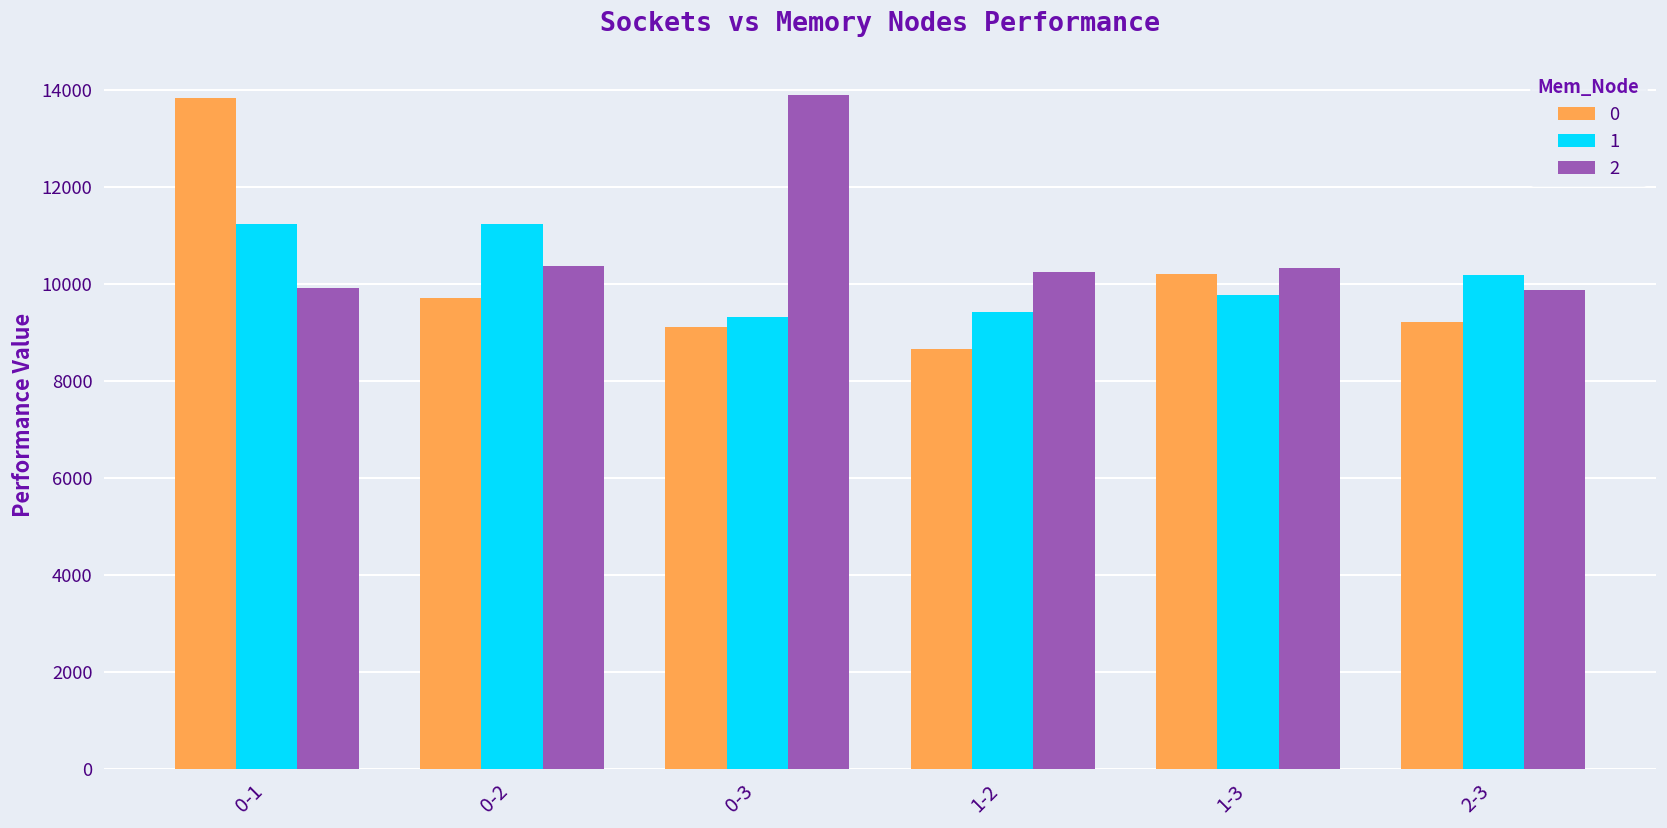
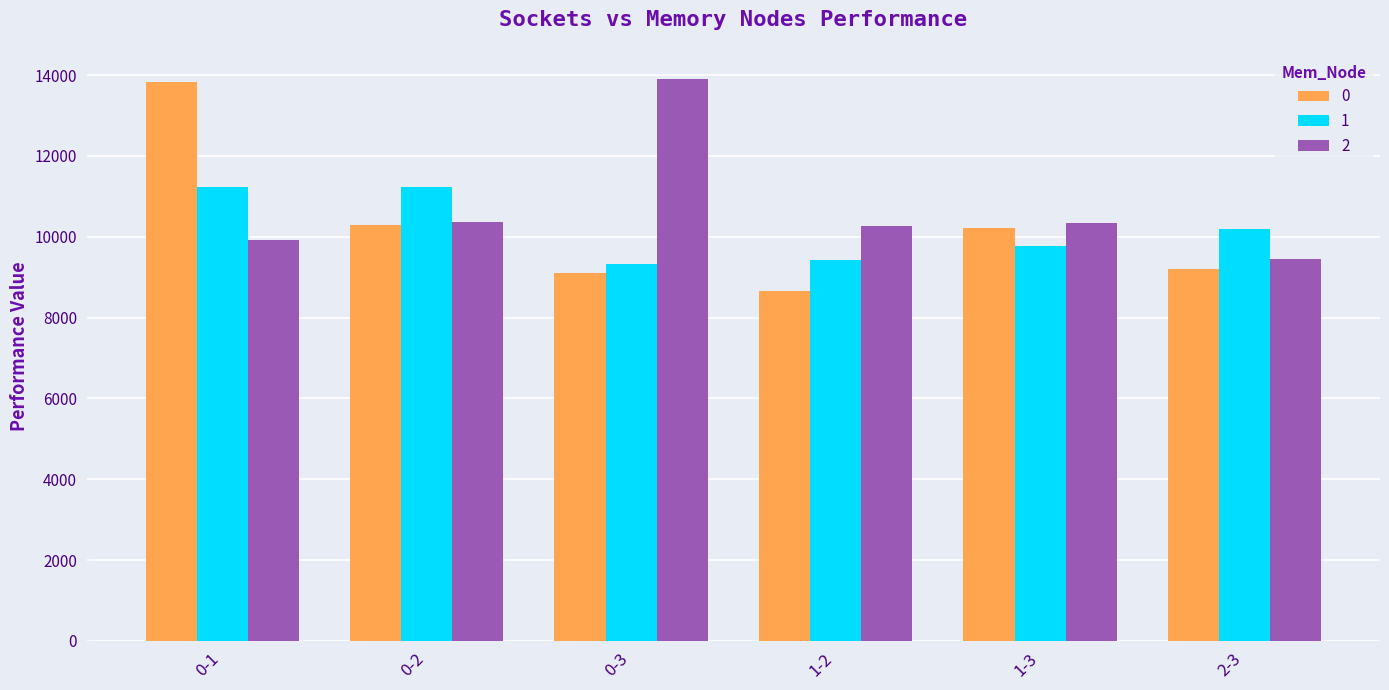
0, 0-2: 9700 -> 10300
2, 2-3: 9900 -> 9400
